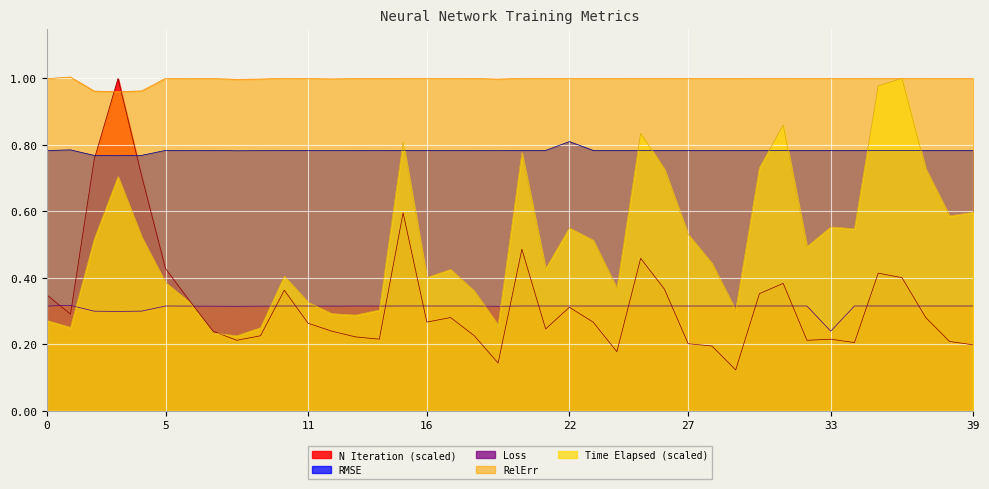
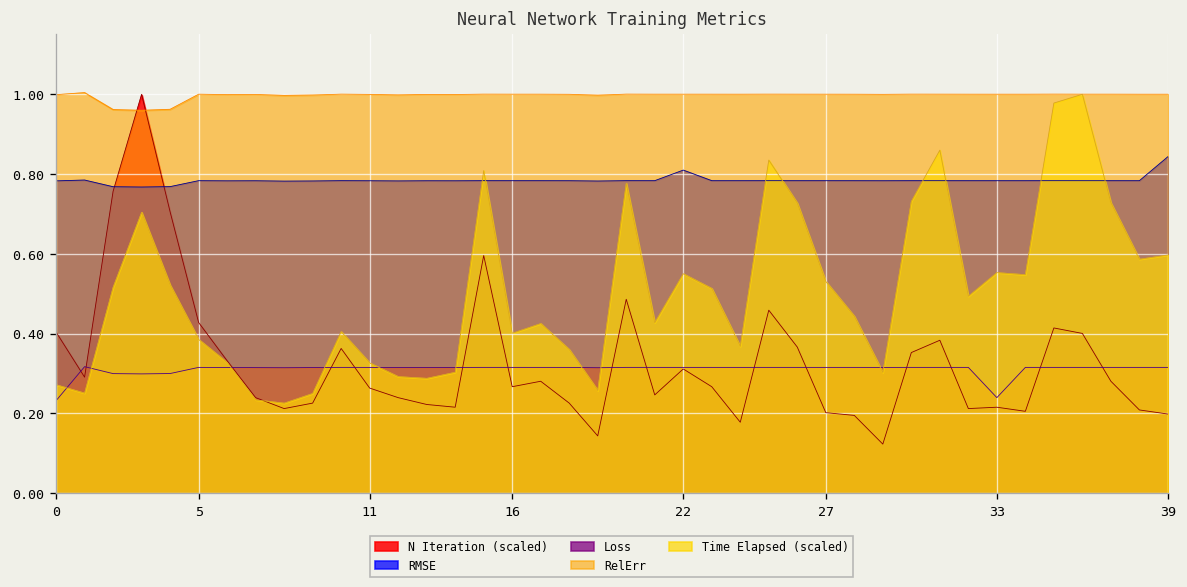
N Iteration (scaled), 0: 0.35 -> 0.40
Loss, 0: 0.32 -> 0.23
RMSE, 39: 0.78 -> 0.84
